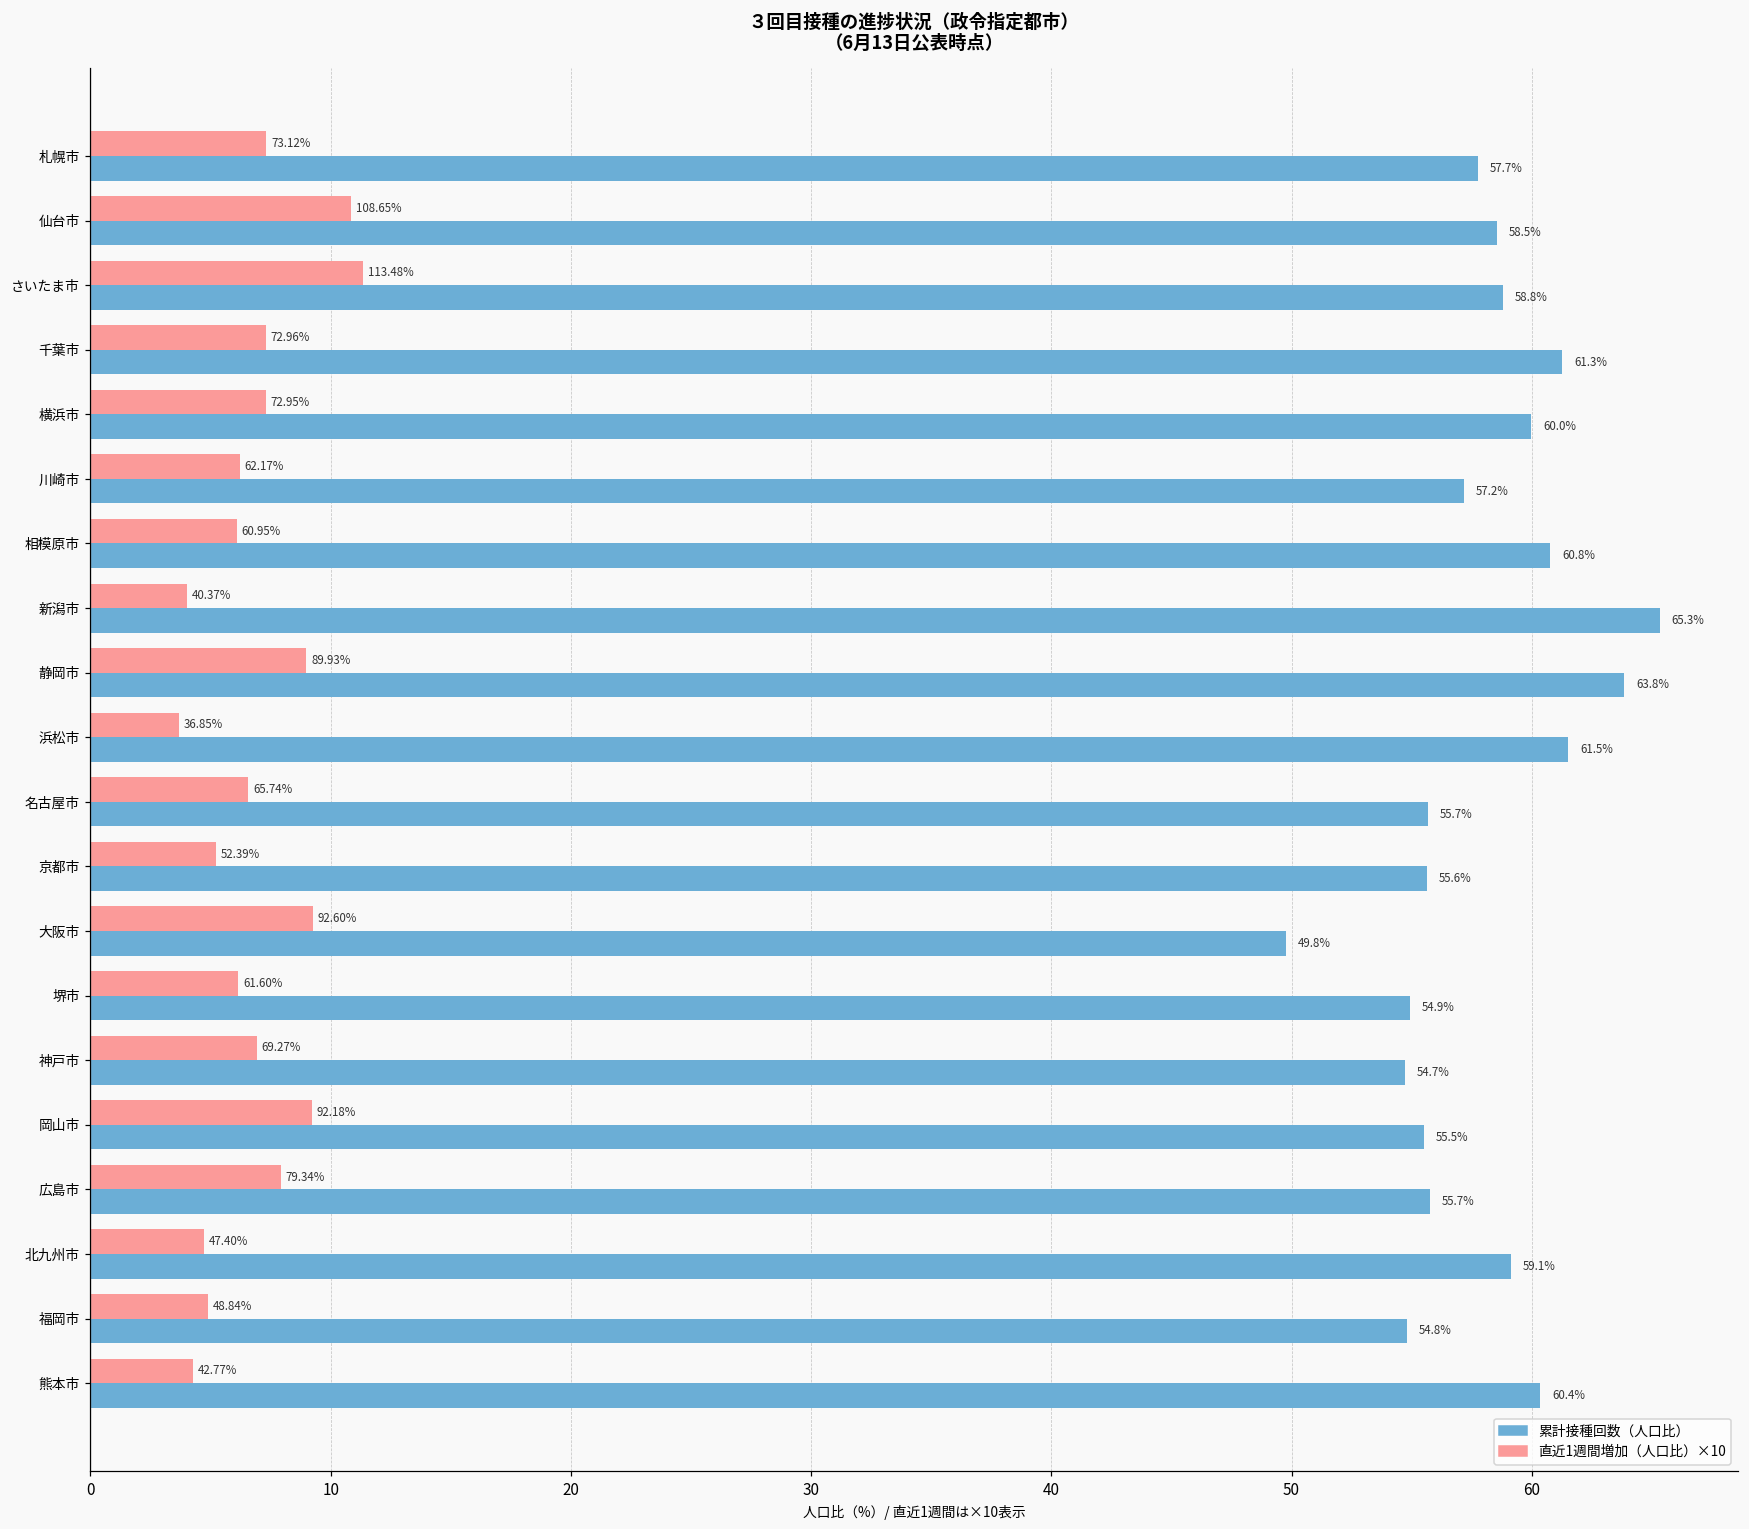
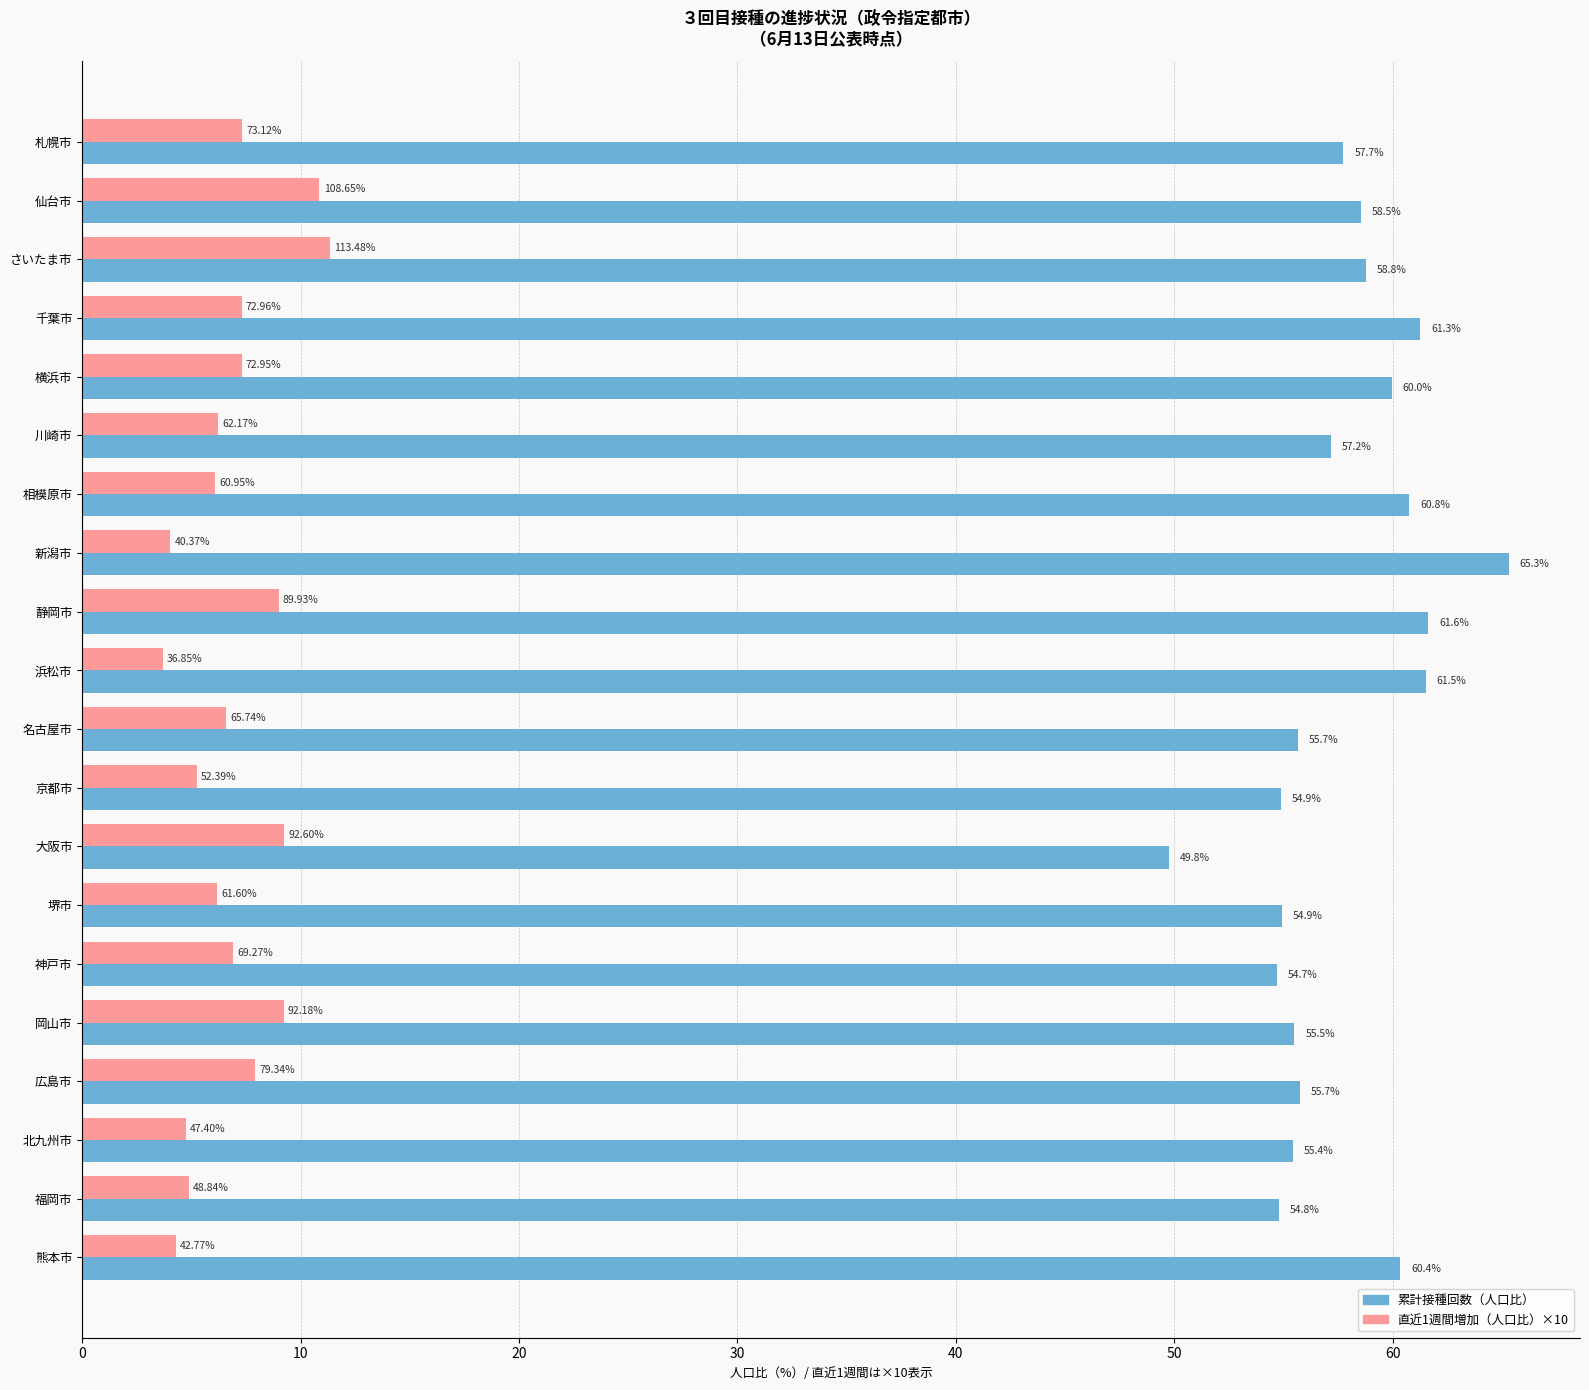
累計接種回数（人口比）, 静岡市: 63.8% -> 61.6%
累計接種回数（人口比）, 京都市: 55.6% -> 54.9%
累計接種回数（人口比）, 北九州市: 59.1% -> 55.4%
